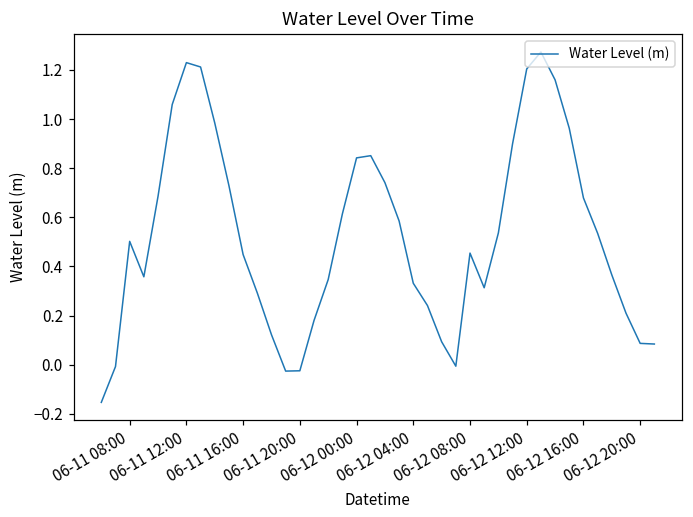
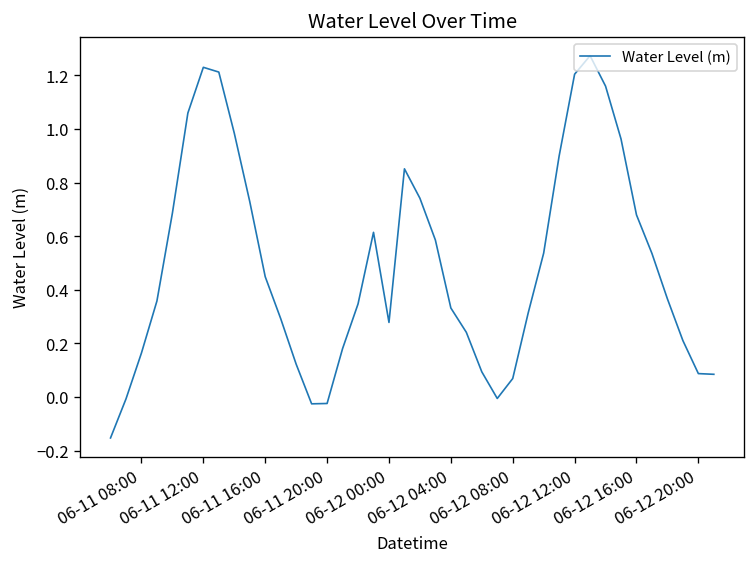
06-11 08:00: 0.50 -> 0.16
06-12 00:00: 0.84 -> 0.28
06-12 08:00: 0.45 -> 0.07
